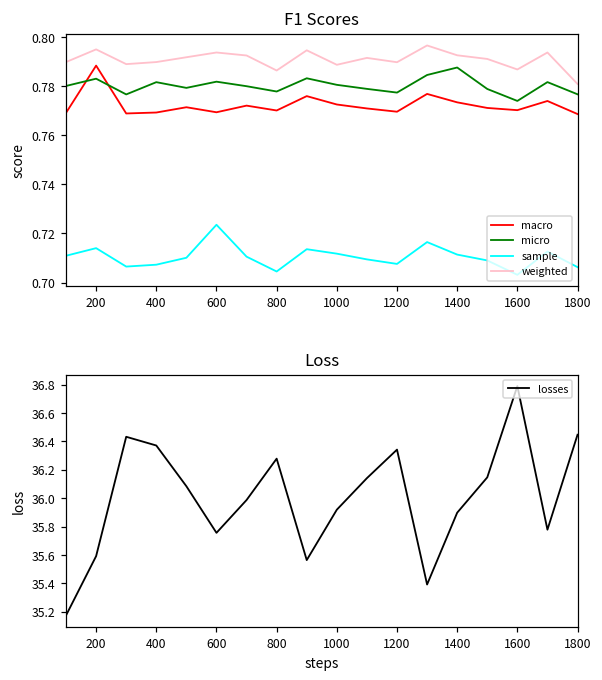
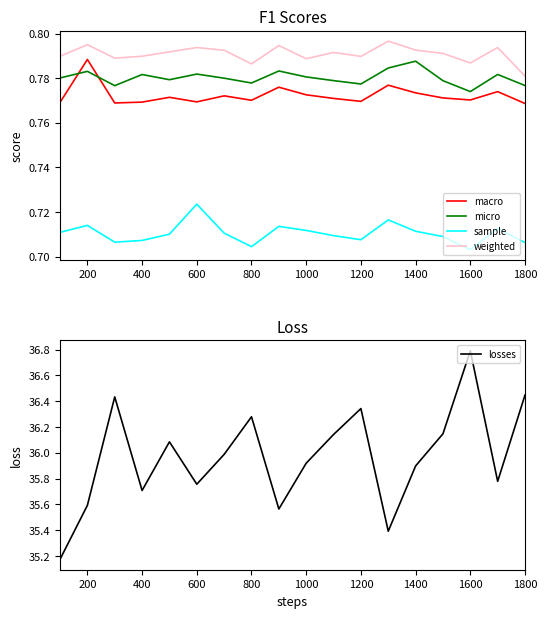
Loss, 400: 36.37 -> 35.71
